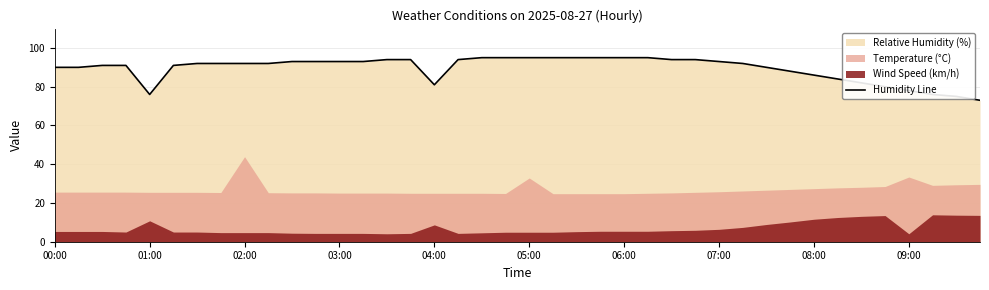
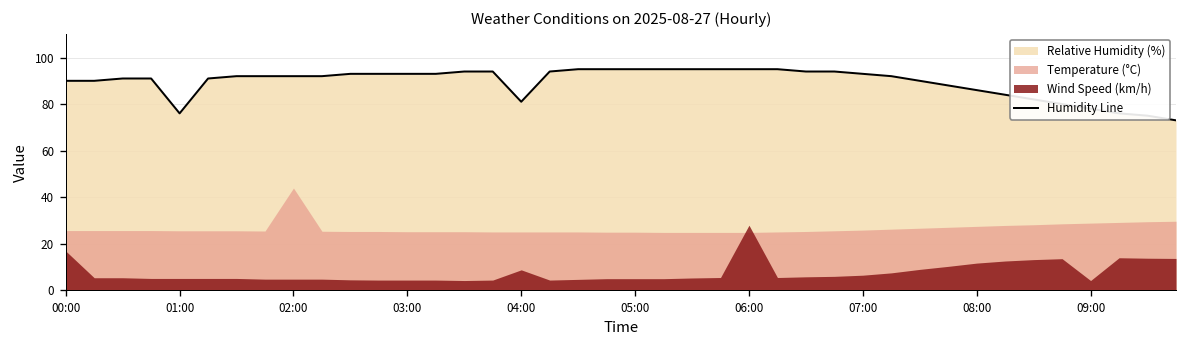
Wind Speed (km/h), 00:00: 5 -> 17
Wind Speed (km/h), 01:00: 11 -> 5
Temperature (°C), 05:00: 33 -> 25
Wind Speed (km/h), 06:00: 5 -> 28
Temperature (°C), 09:00: 33 -> 29
